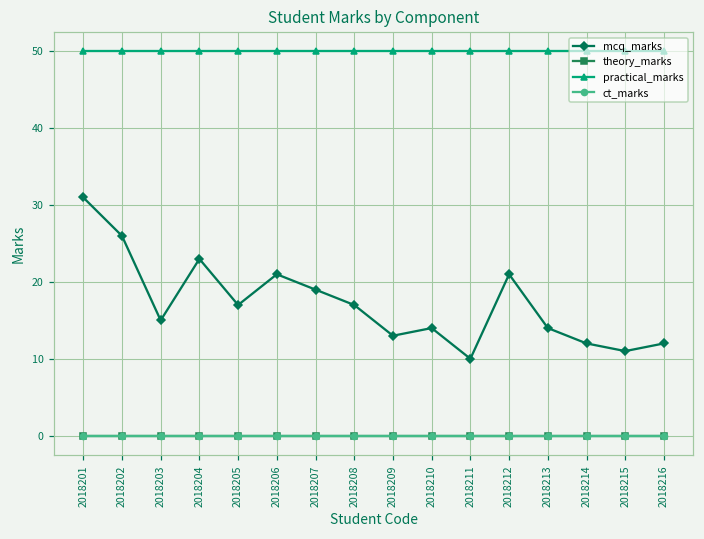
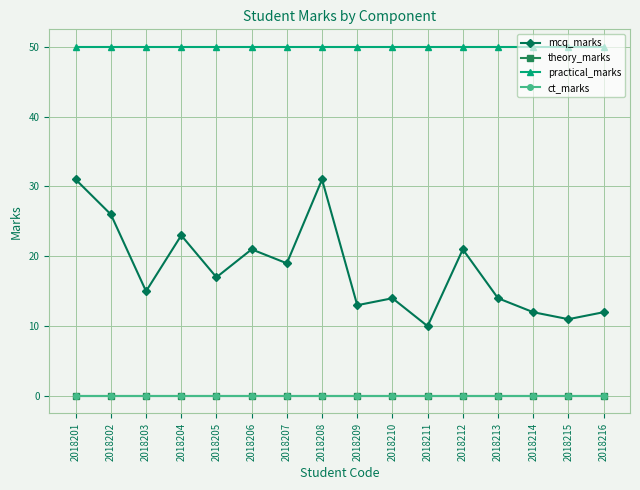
mcq_marks, 2018208: 17 -> 31
